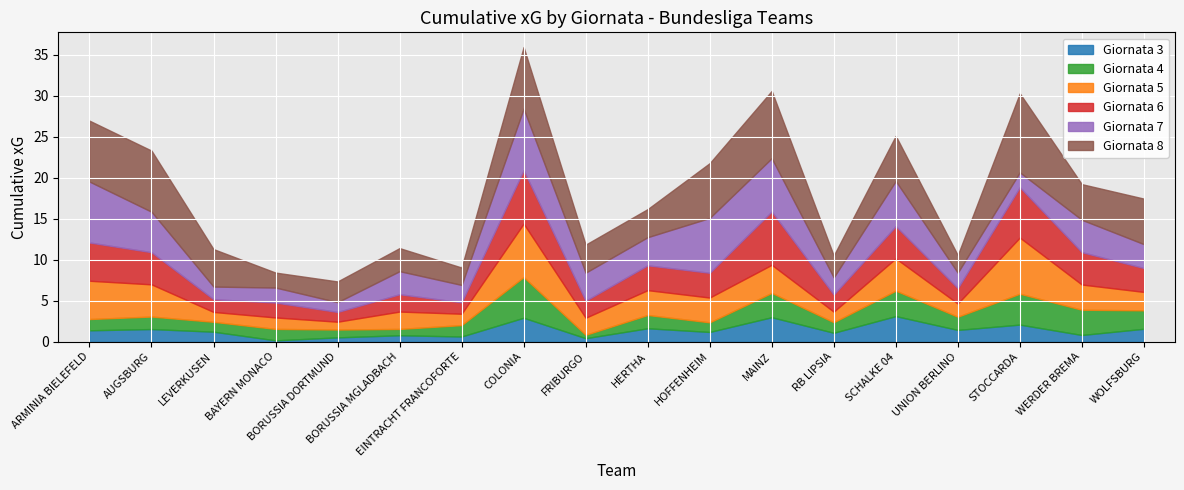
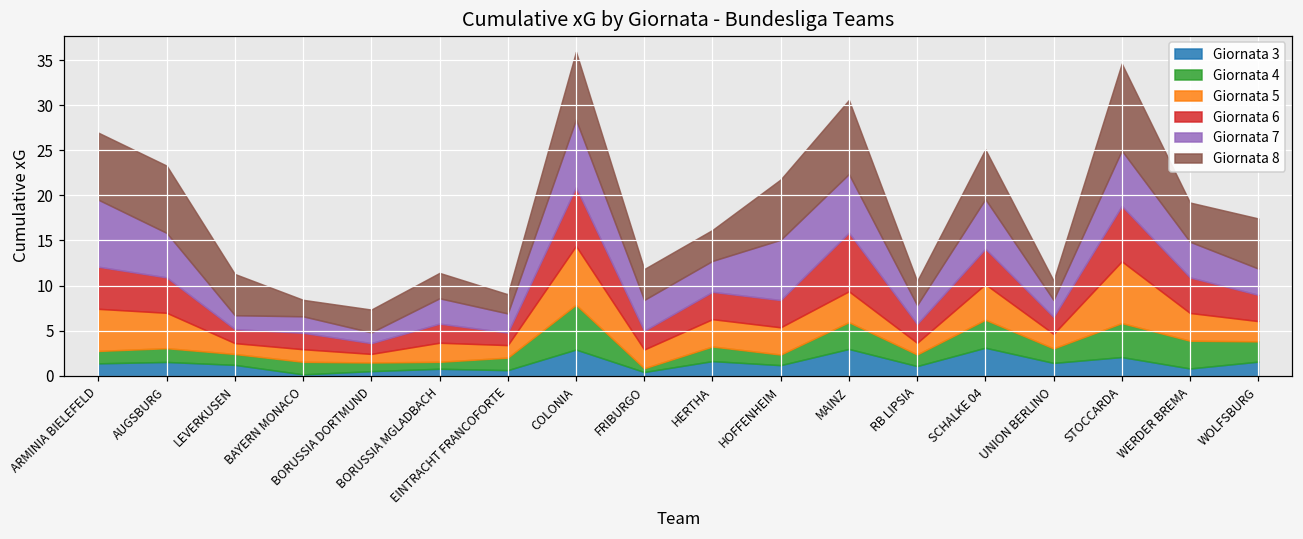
Giornata 7, STOCCARDA: 2 -> 6
